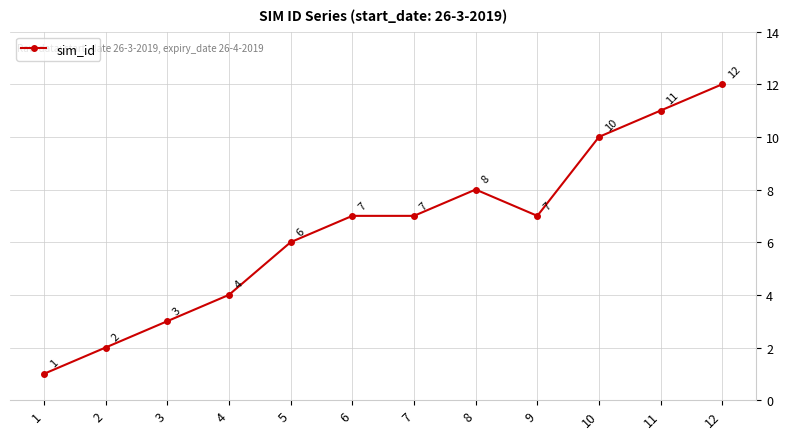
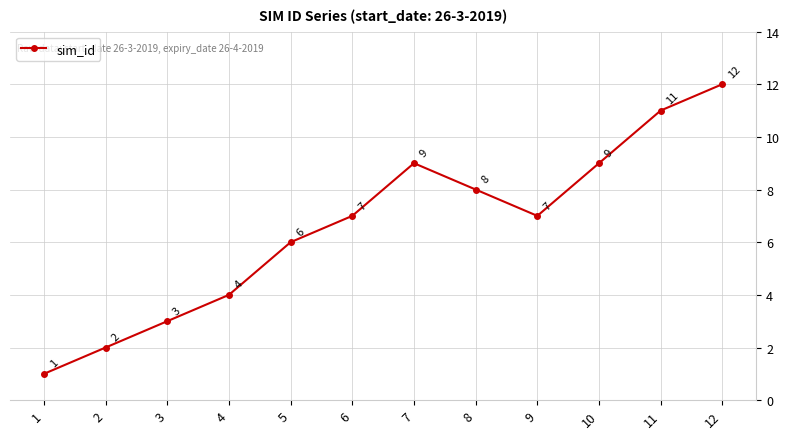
7: 7 -> 9
10: 10 -> 9
